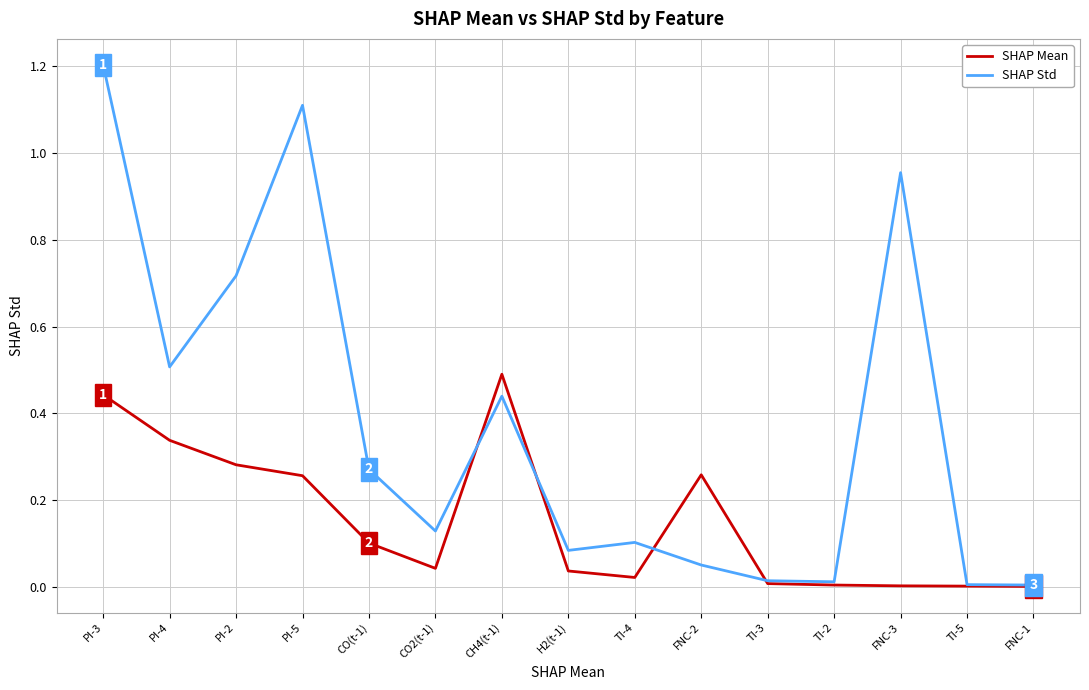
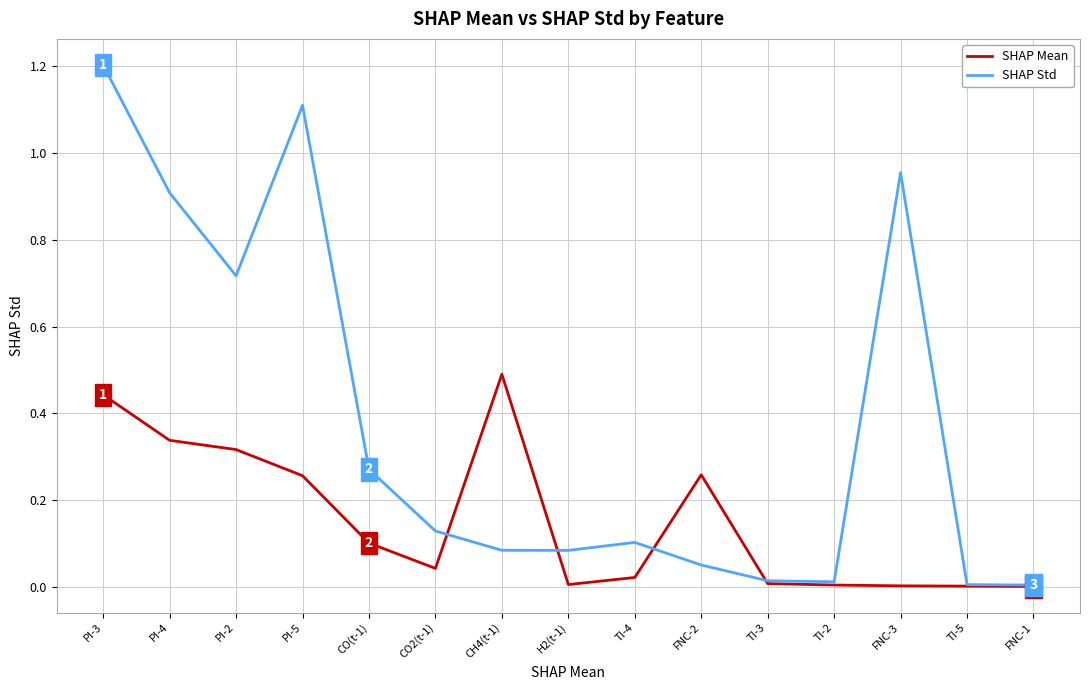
SHAP Std, PI-4: 0.51 -> 0.91
SHAP Mean, PI-2: 0.28 -> 0.32
SHAP Std, CH4(t-1): 0.44 -> 0.09
SHAP Mean, H2(t-1): 0.04 -> 0.01
